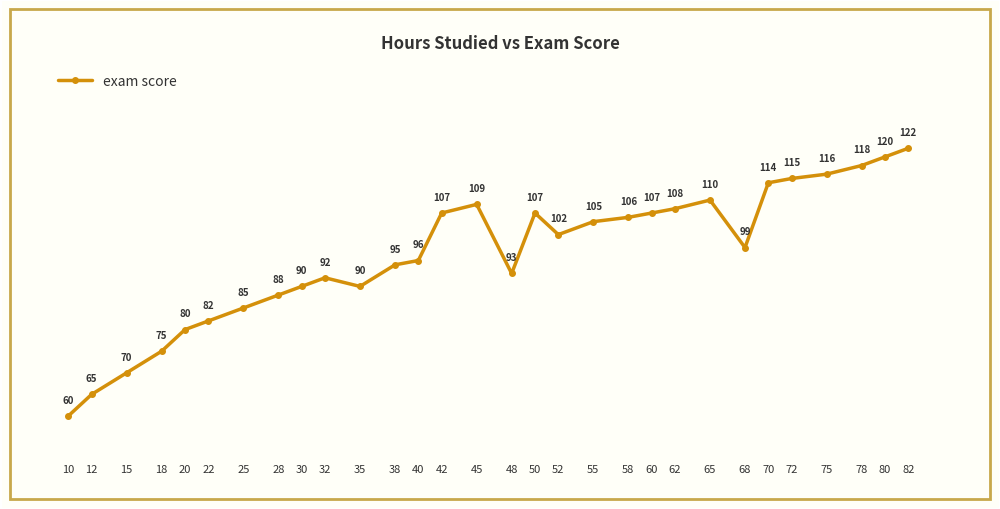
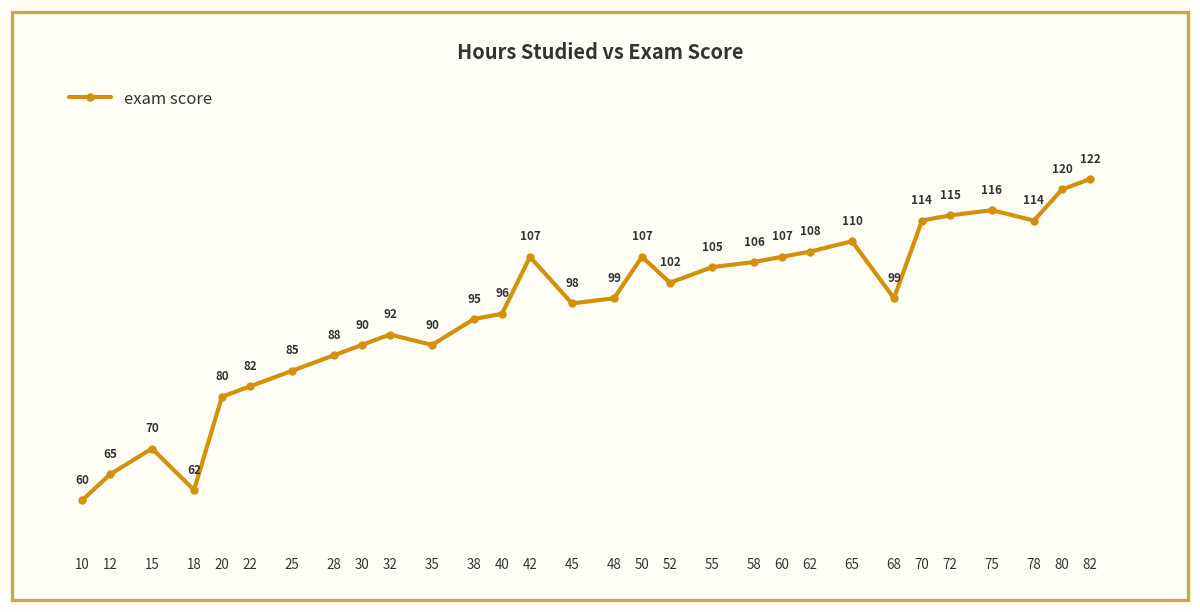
18: 75 -> 62
45: 109 -> 98
48: 93 -> 99
78: 118 -> 114
